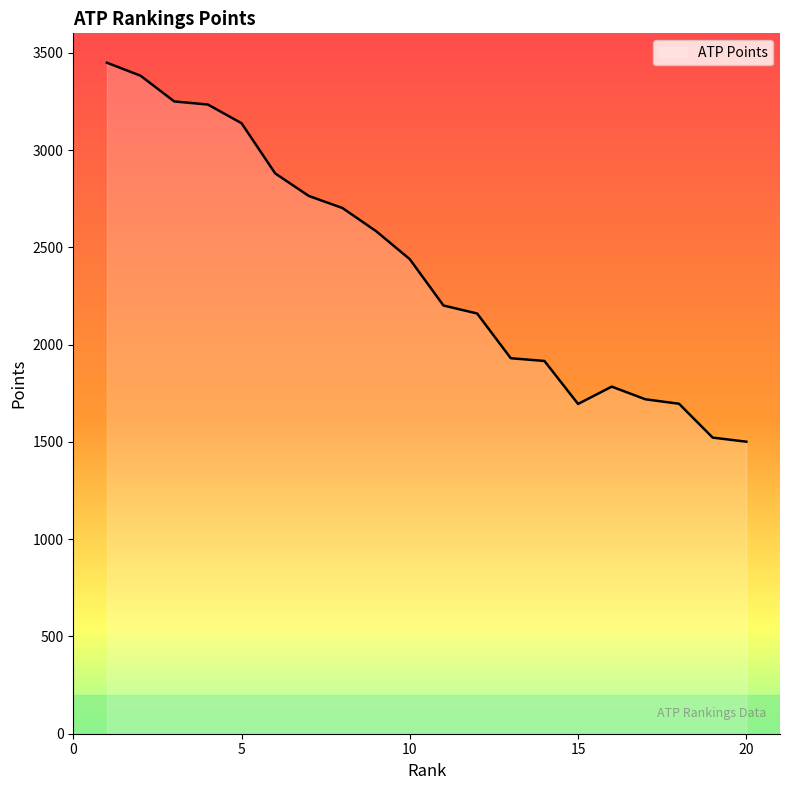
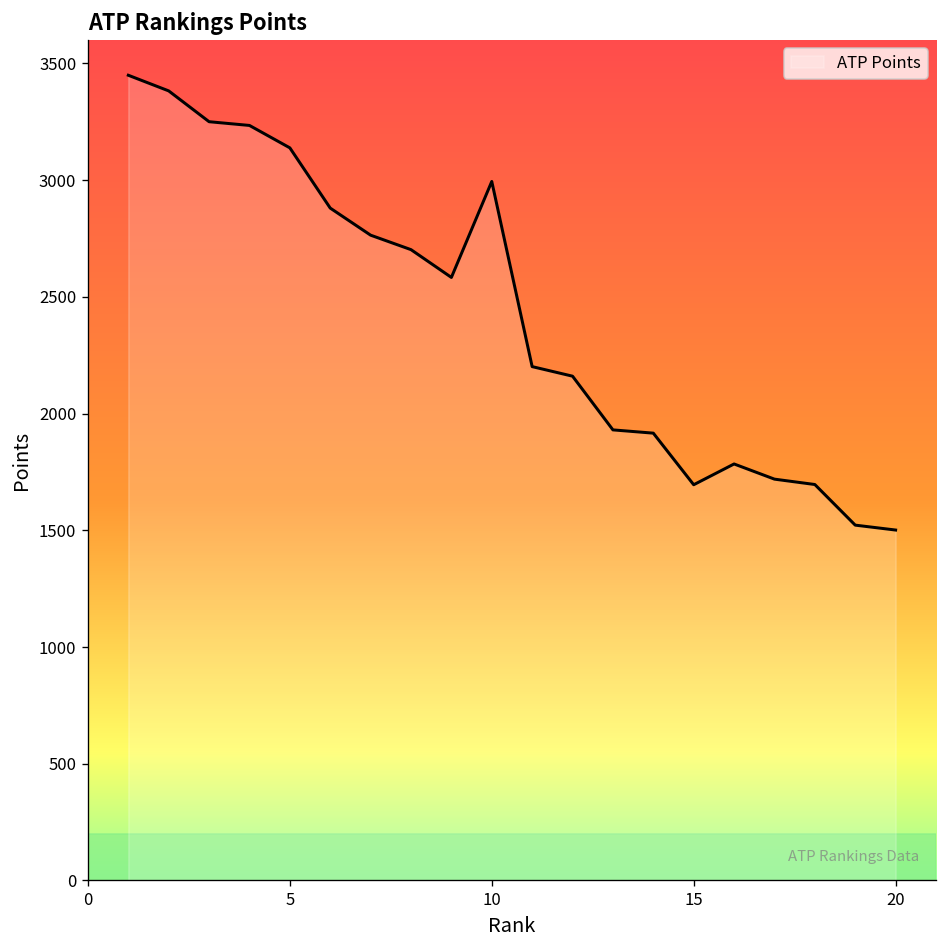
10: 2440 -> 2990
